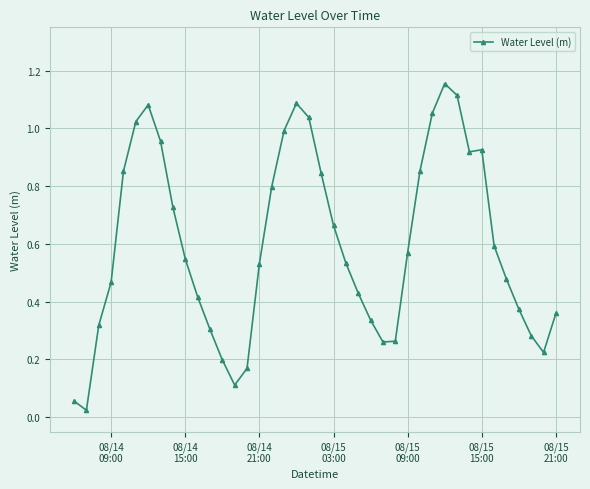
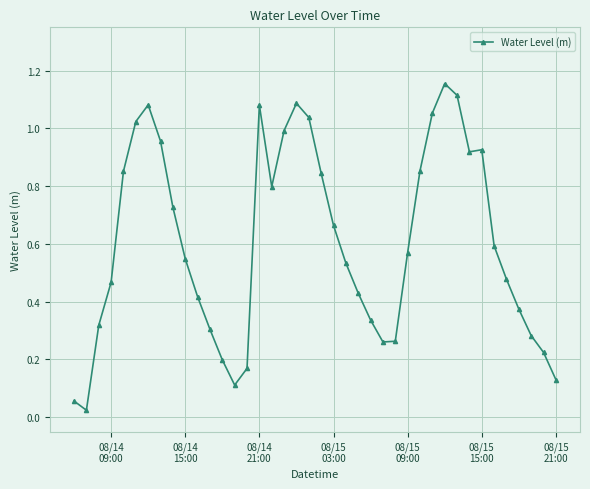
08/14 21:00: 0.53 -> 1.08
08/15 21:00: 0.36 -> 0.13
